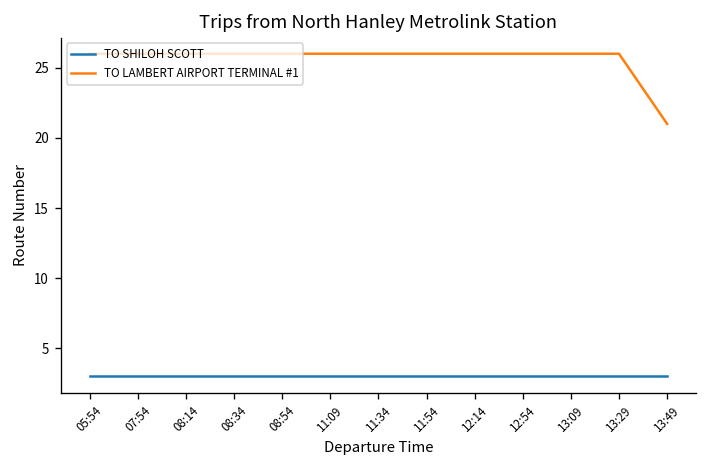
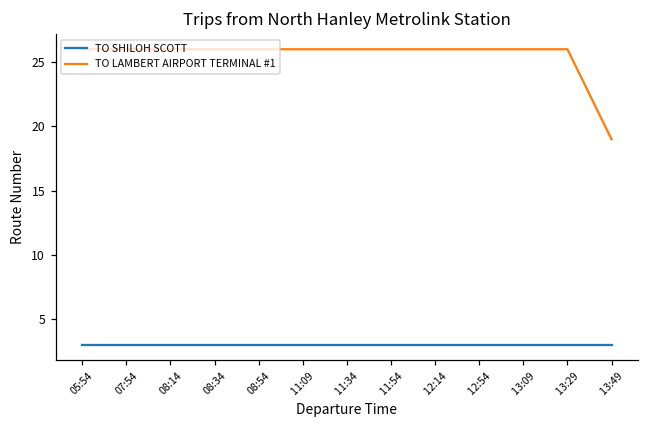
TO LAMBERT AIRPORT TERMINAL #1, 13:49: 21 -> 19
